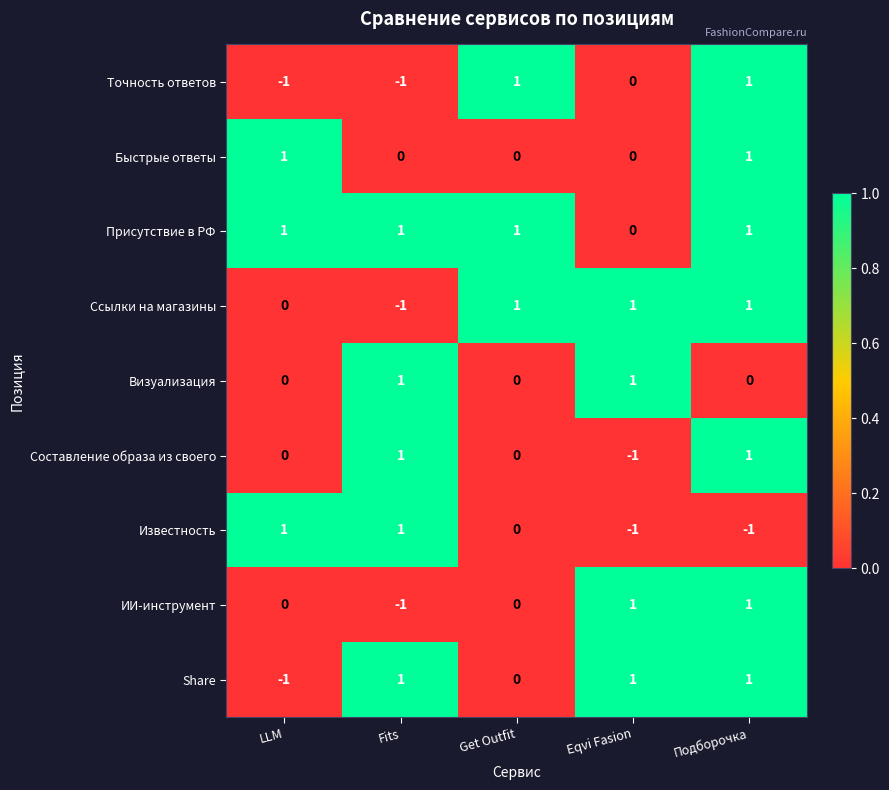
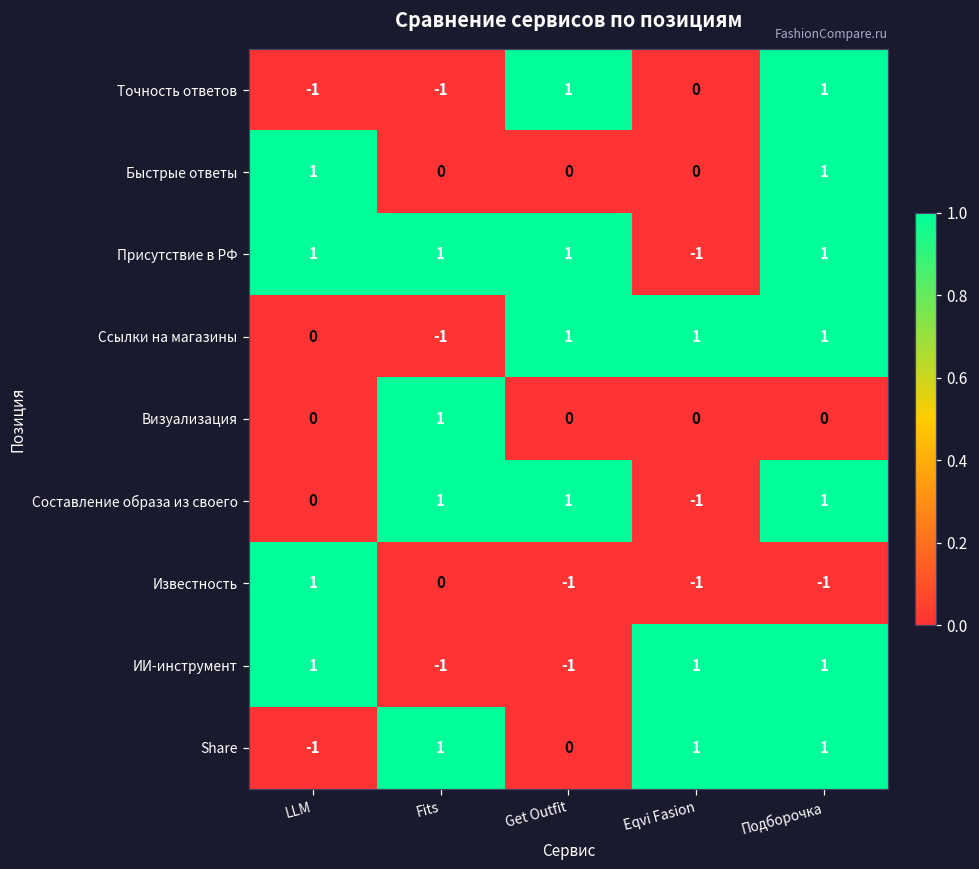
Присутствие в РФ, Eqvi Fasion: 0 -> -1
Визуализация, Eqvi Fasion: 1 -> 0
Составление образа из своего, Get Outfit: 0 -> 1
Известность, Fits: 1 -> 0
Известность, Get Outfit: 0 -> -1
ИИ-инструмент, LLM: 0 -> 1
ИИ-инструмент, Get Outfit: 0 -> -1
